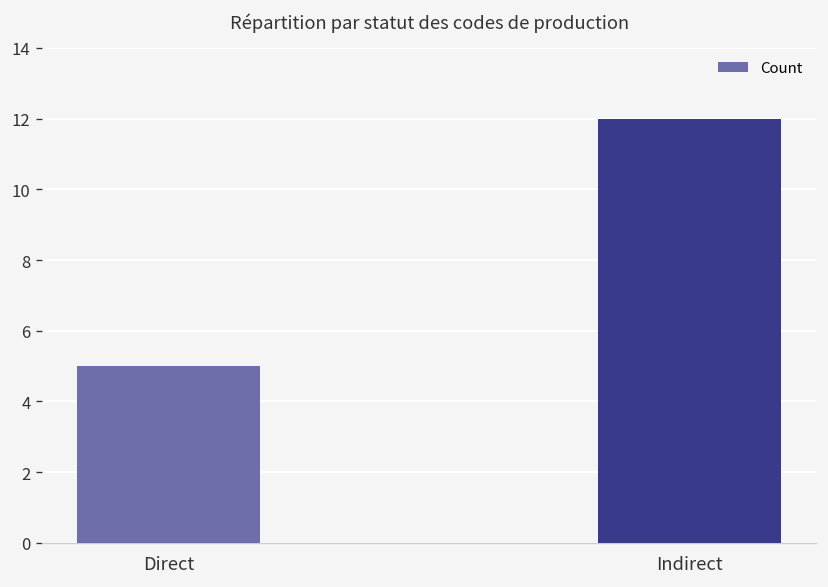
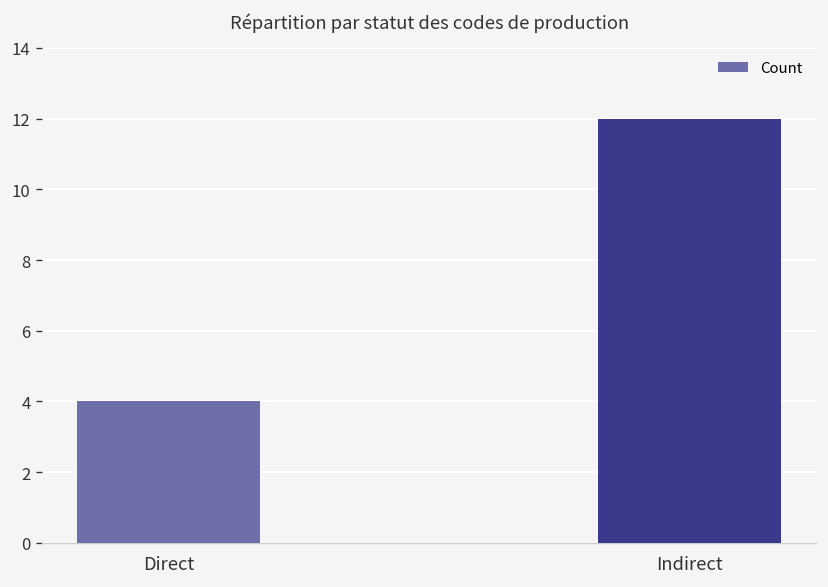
Direct: 5 -> 4
